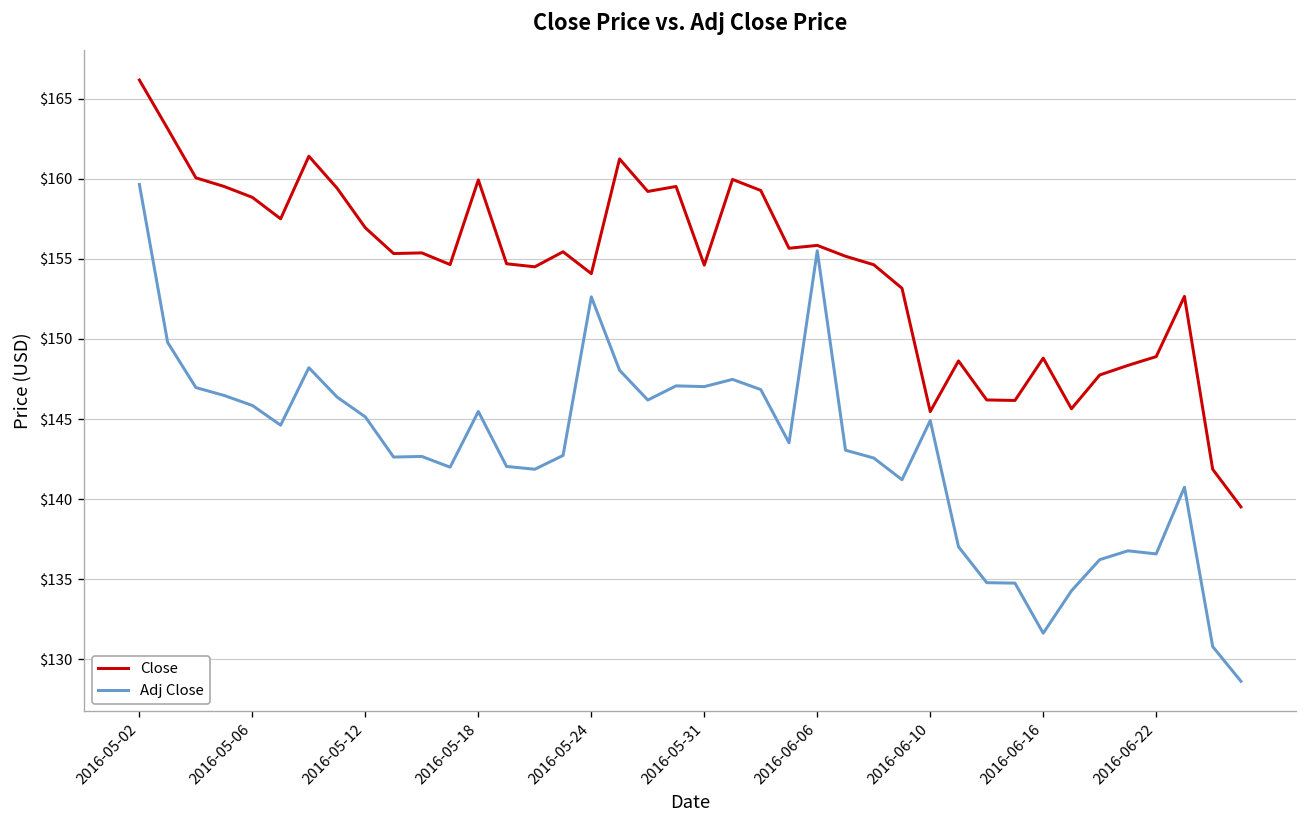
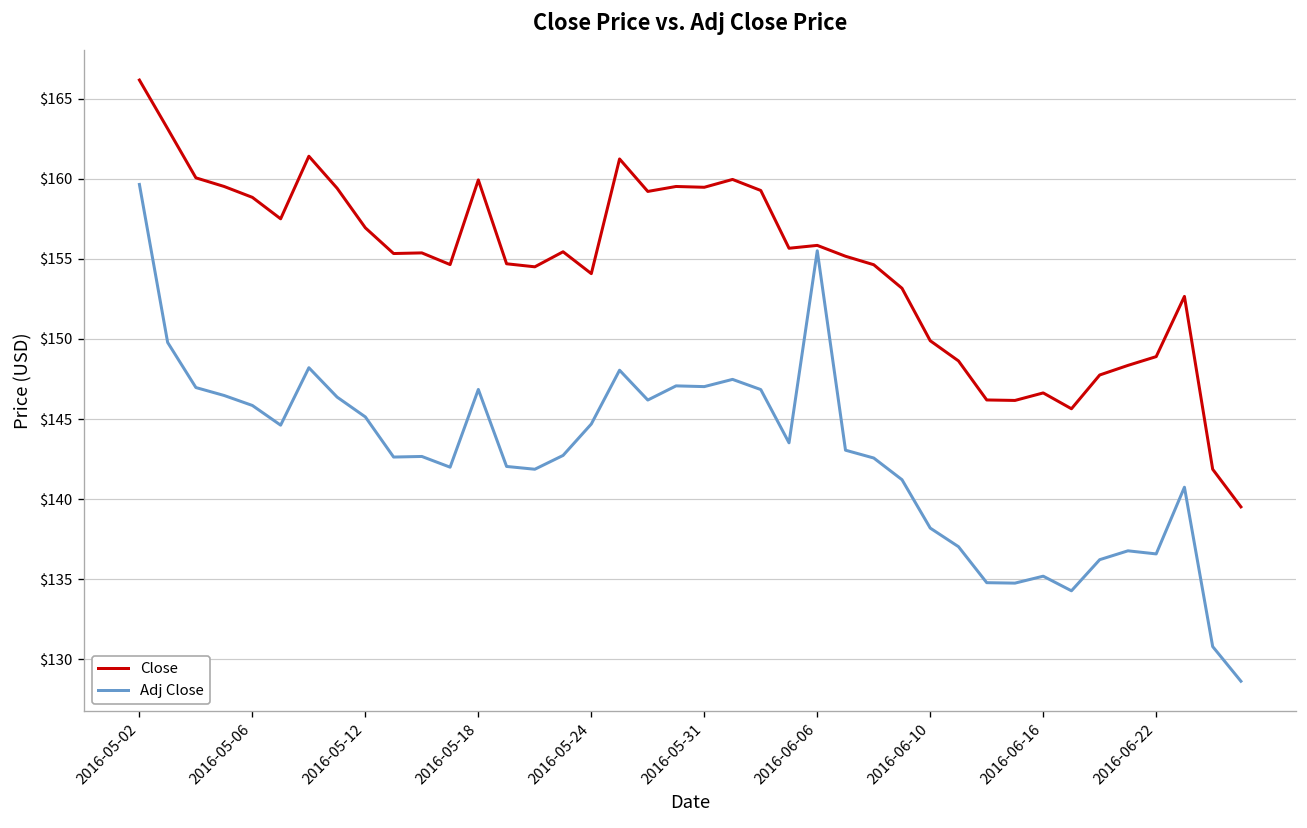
Adj Close, 2016-05-18: $145.5 -> $146.8
Adj Close, 2016-05-24: $152.6 -> $144.7
Close, 2016-05-31: $154.6 -> $159.5
Close, 2016-06-10: $145.5 -> $149.9
Adj Close, 2016-06-10: $144.9 -> $138.2
Close, 2016-06-16: $148.8 -> $146.6
Adj Close, 2016-06-16: $131.6 -> $135.2
